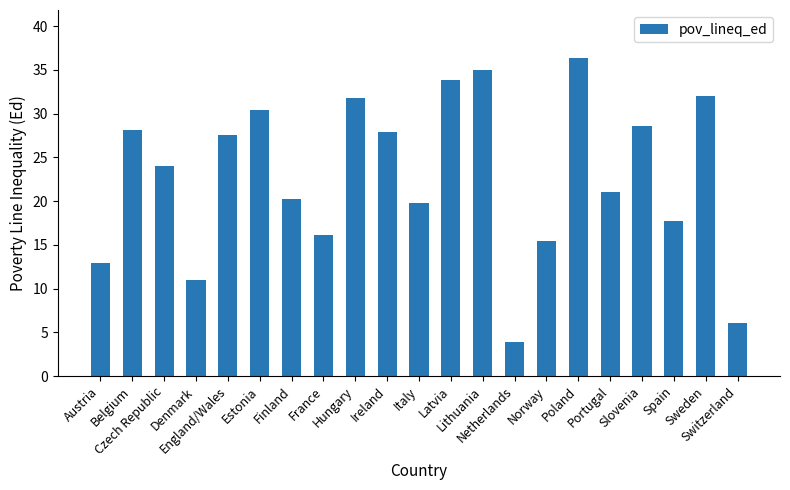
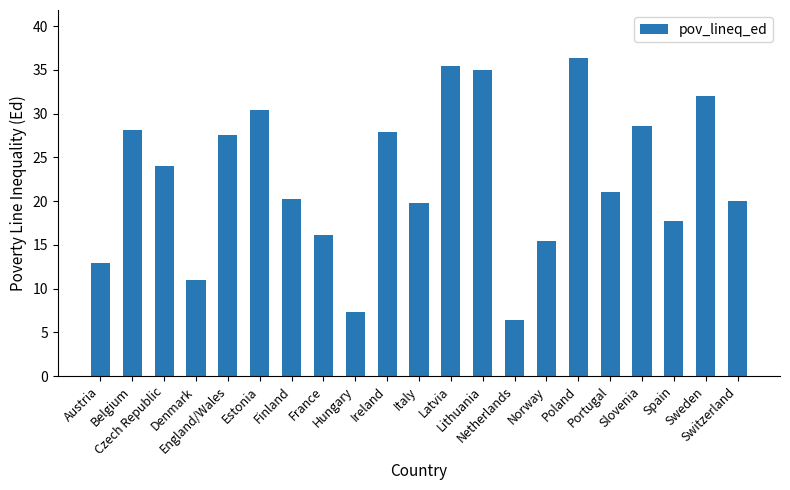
Hungary: 32 -> 7
Latvia: 34 -> 35
Netherlands: 4 -> 6
Switzerland: 6 -> 20
